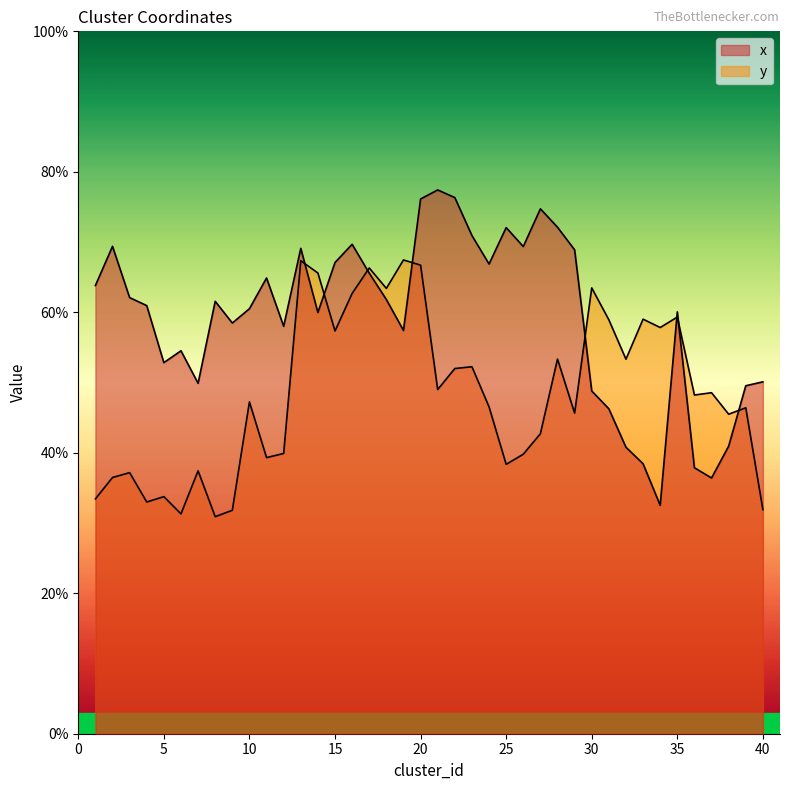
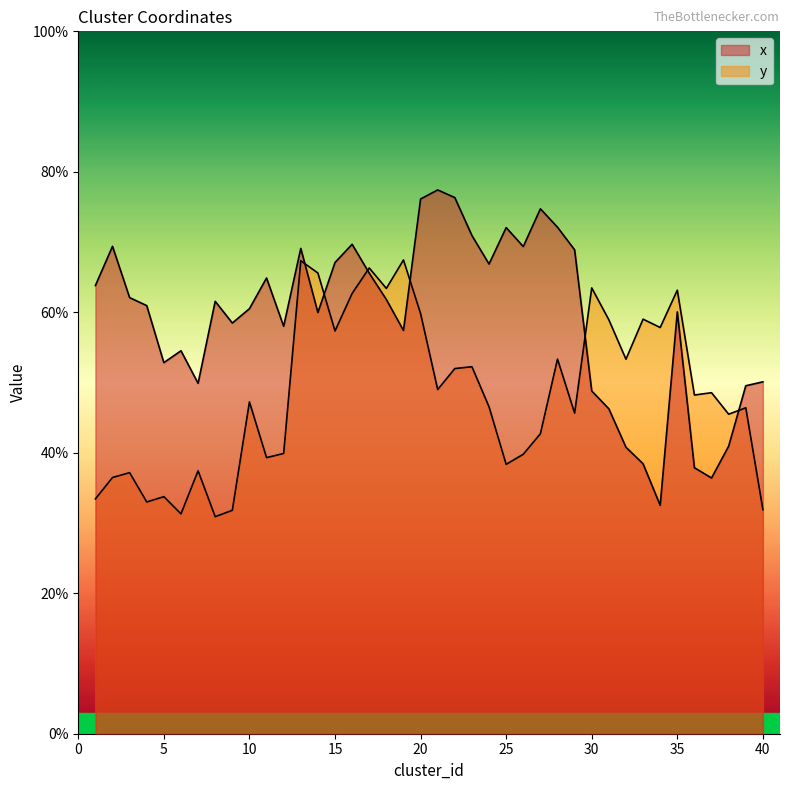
y, 20: 67% -> 60%
y, 35: 59% -> 63%
